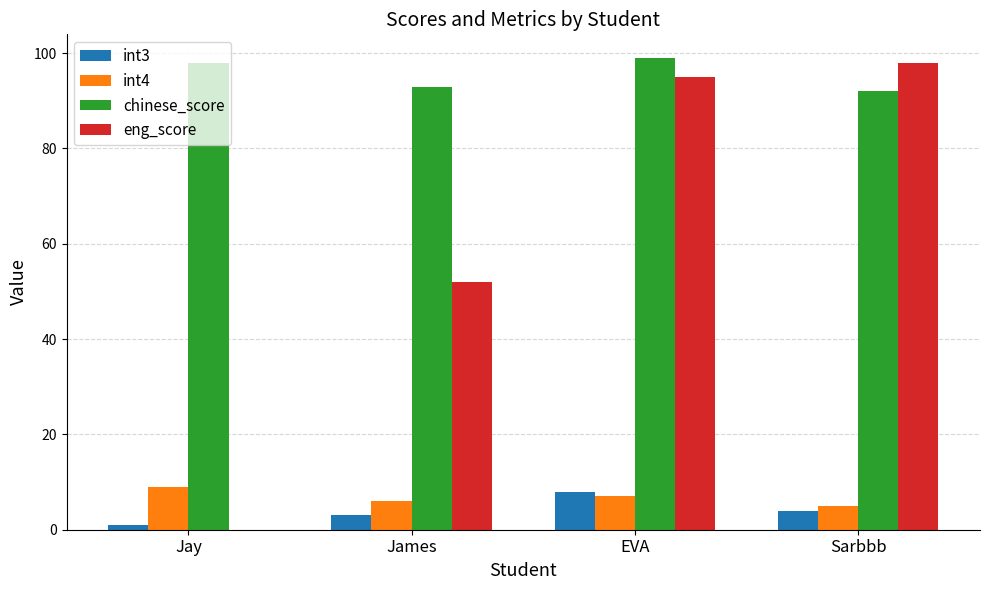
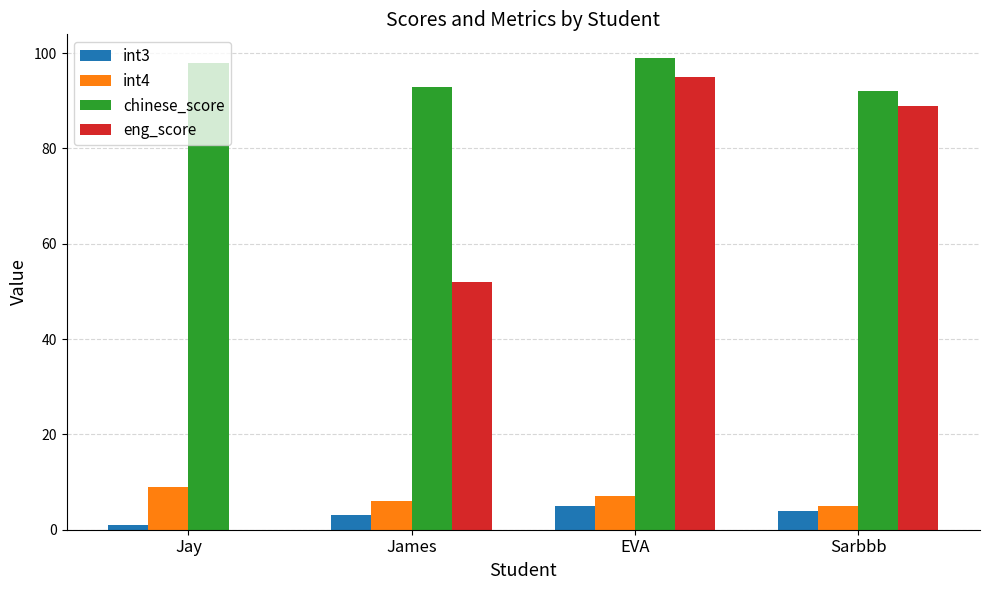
int3, EVA: 8 -> 5
eng_score, Sarbbb: 98 -> 89
